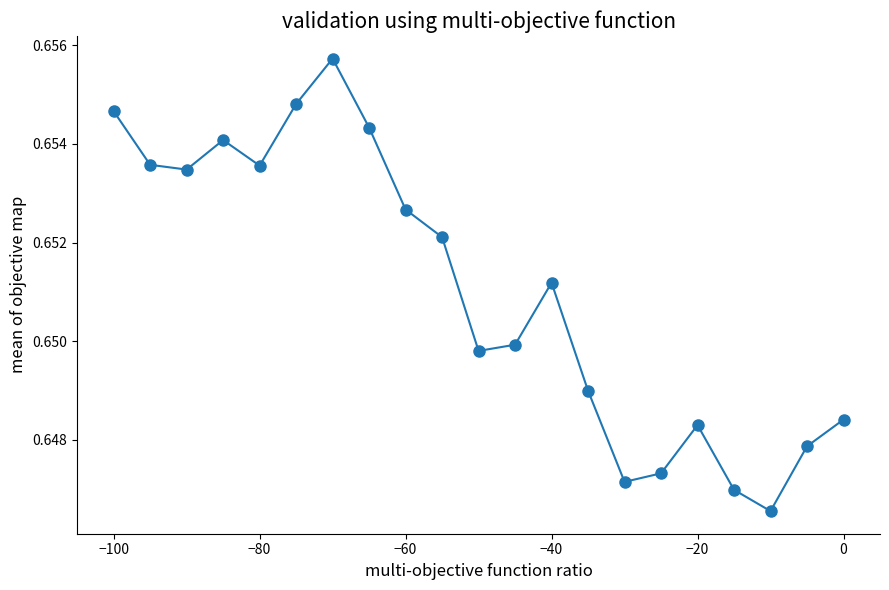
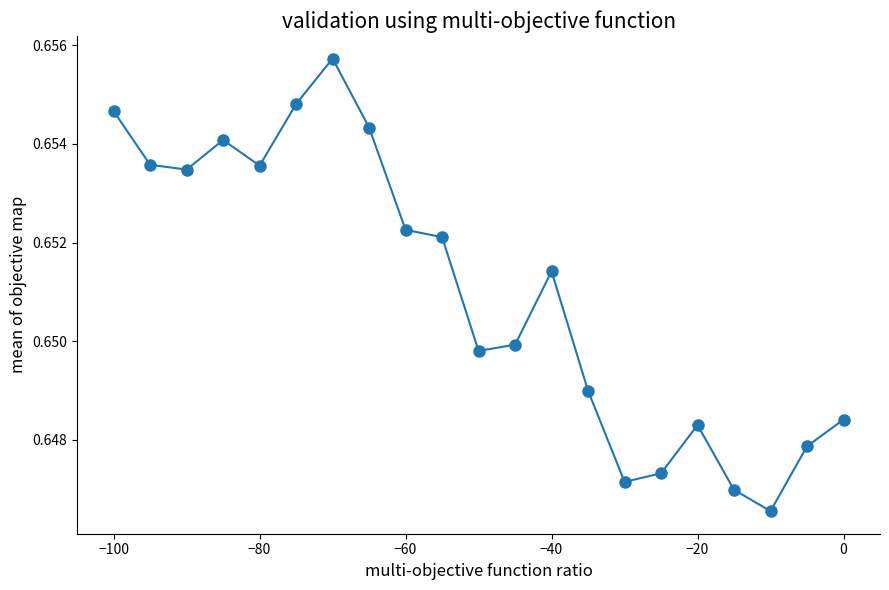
−60: 0.6527 -> 0.6523
−40: 0.6512 -> 0.6514
